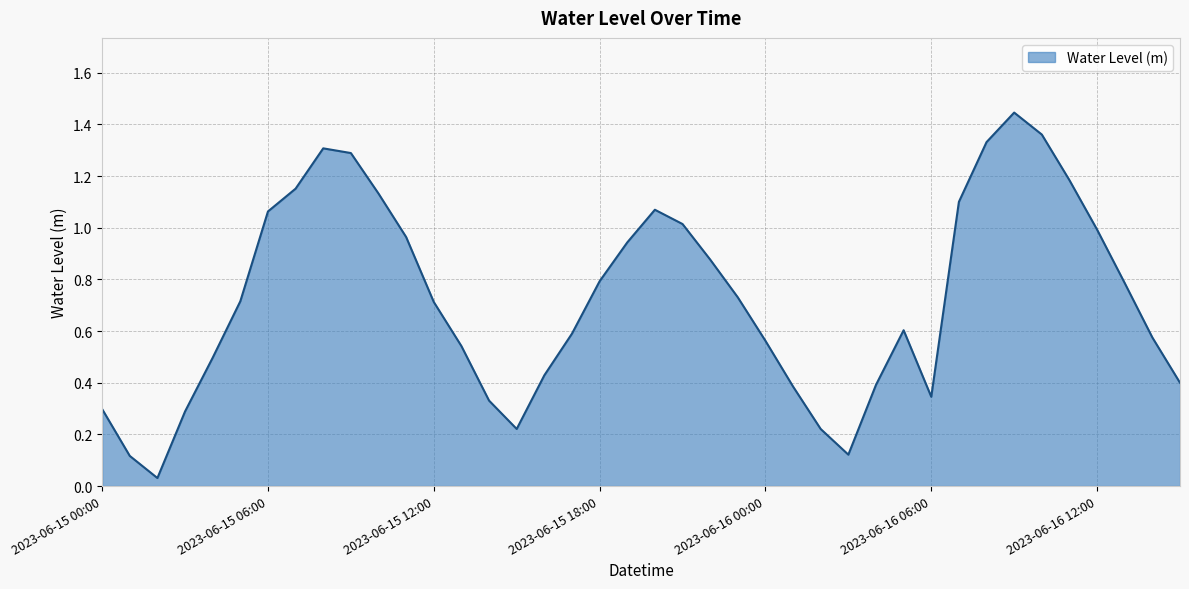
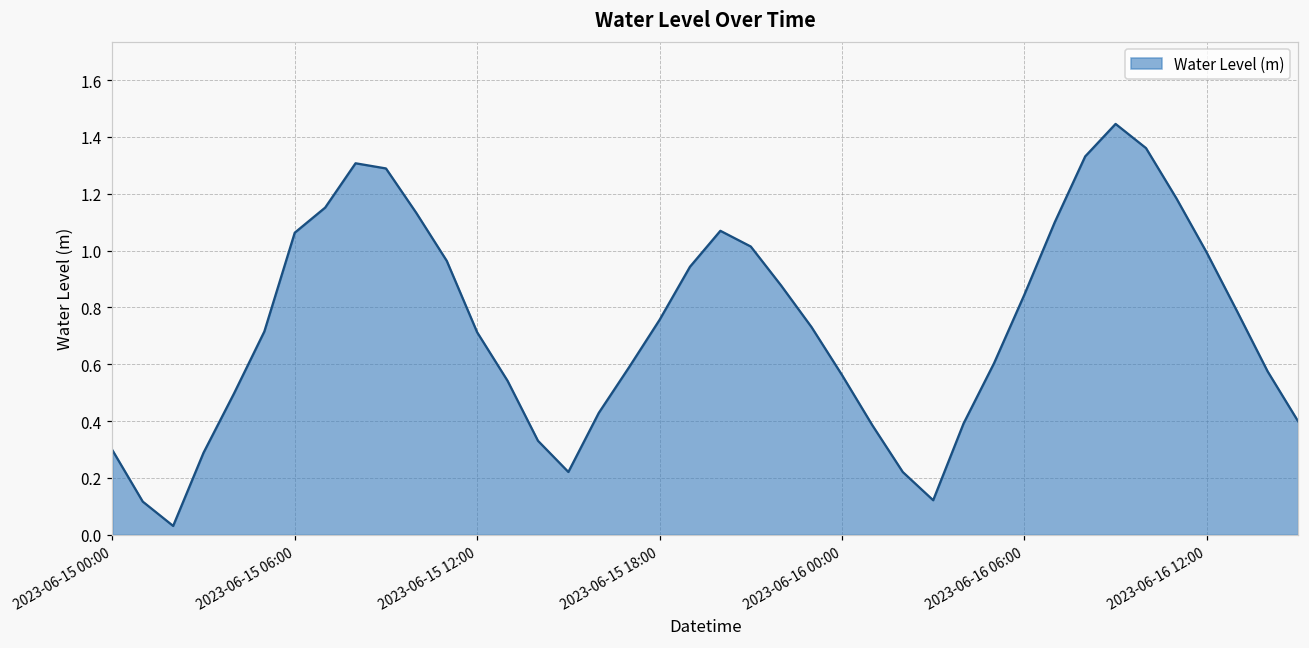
2023-06-15 18:00: 0.79 -> 0.76
2023-06-16 06:00: 0.35 -> 0.85
